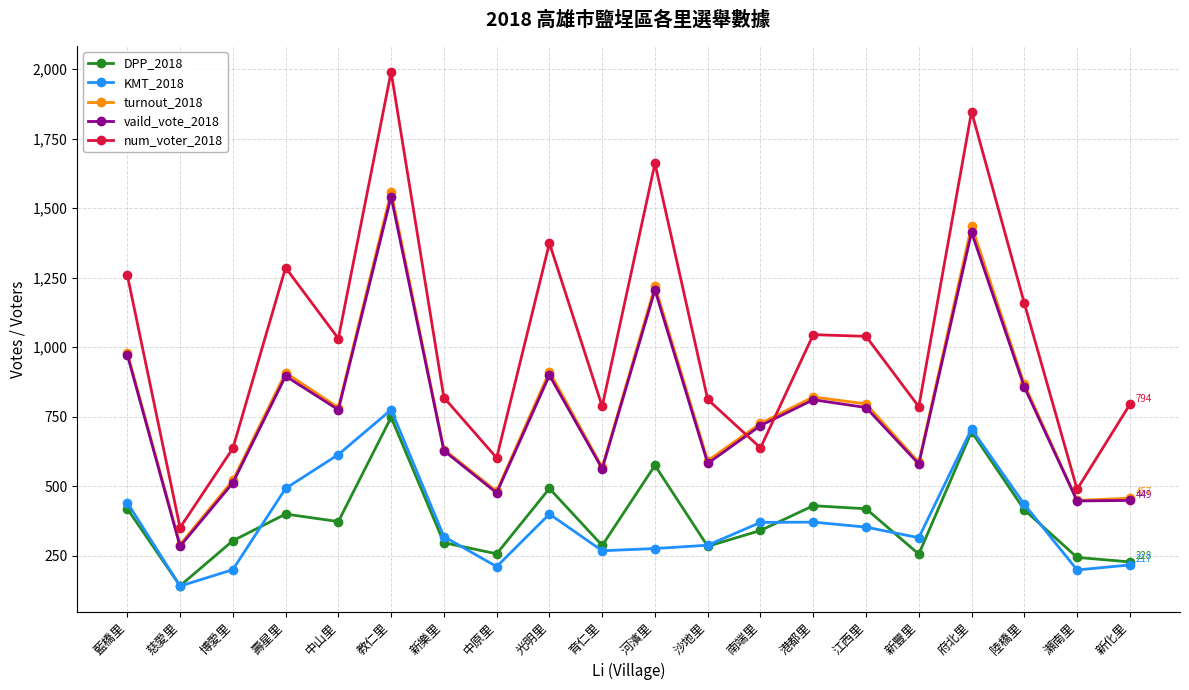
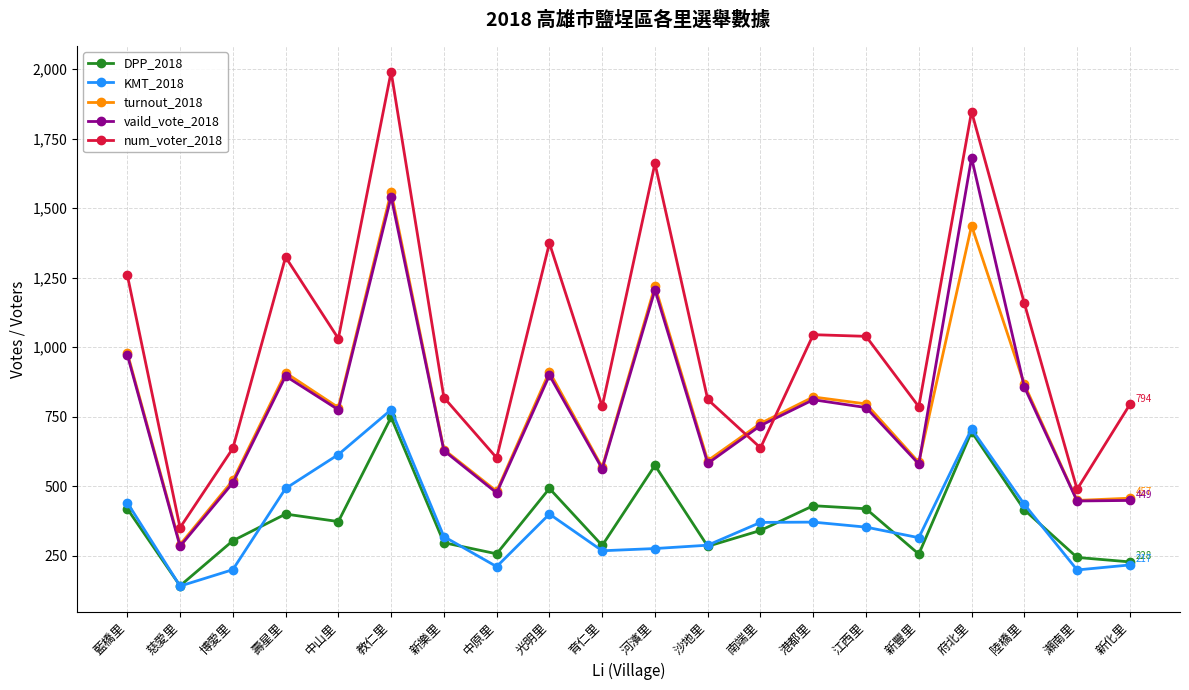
num_voter_2018, 壽星里: 1,290 -> 1,320
vaild_vote_2018, 府北里: 1,410 -> 1,680
